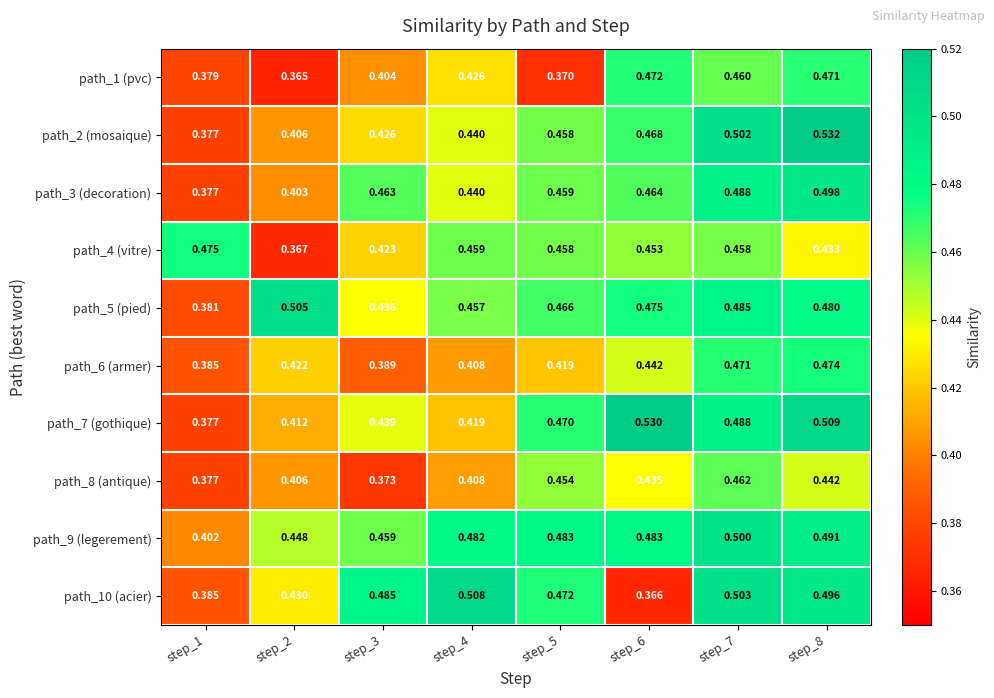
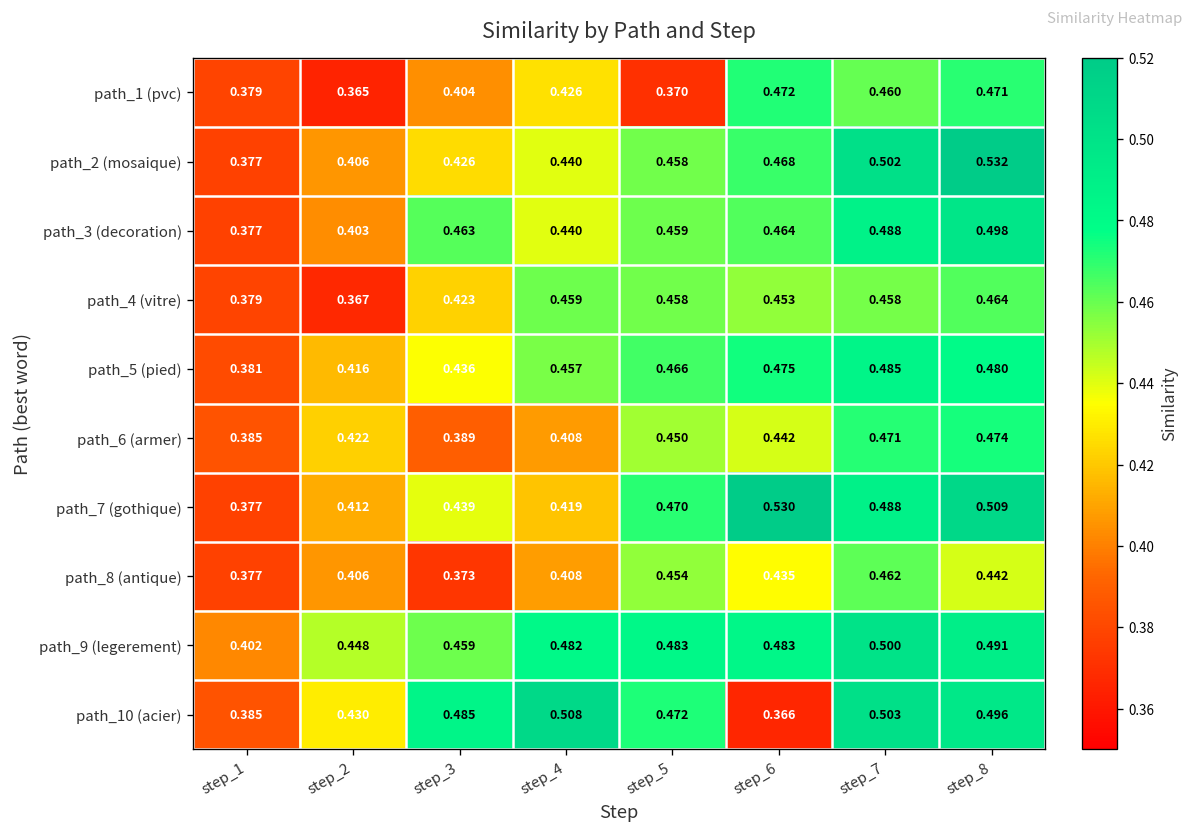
path_4 (vitre), step_1: 0.475 -> 0.379
path_4 (vitre), step_8: 0.433 -> 0.464
path_5 (pied), step_2: 0.505 -> 0.416
path_6 (armer), step_5: 0.419 -> 0.450
